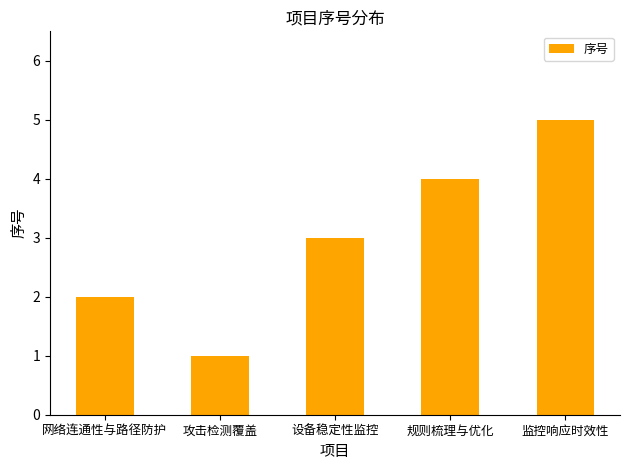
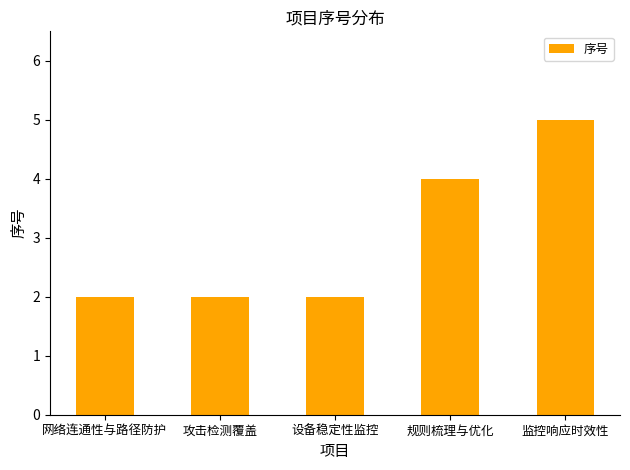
攻击检测覆盖: 1 -> 2
设备稳定性监控: 3 -> 2
